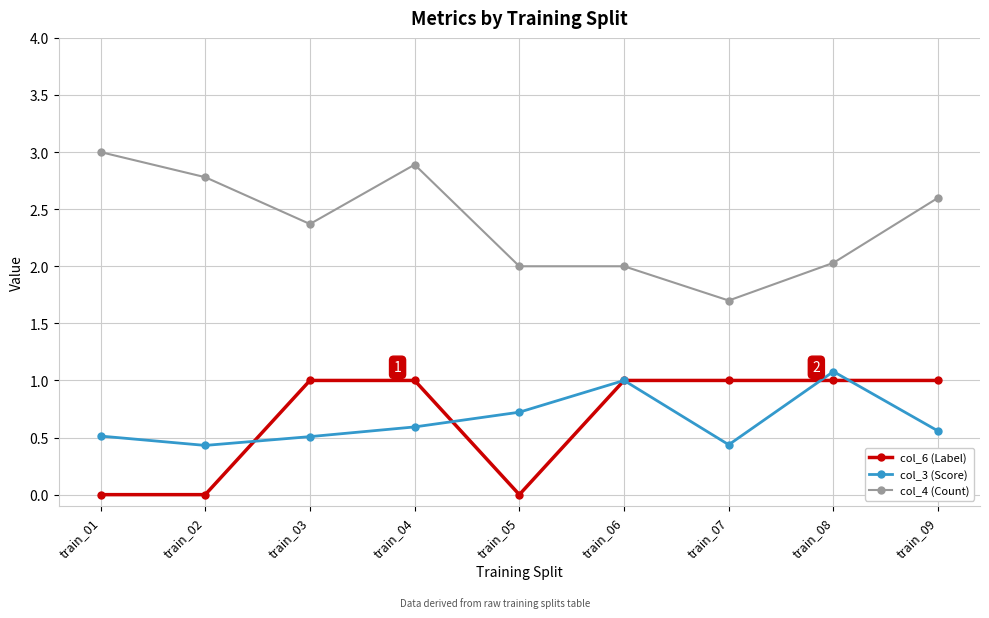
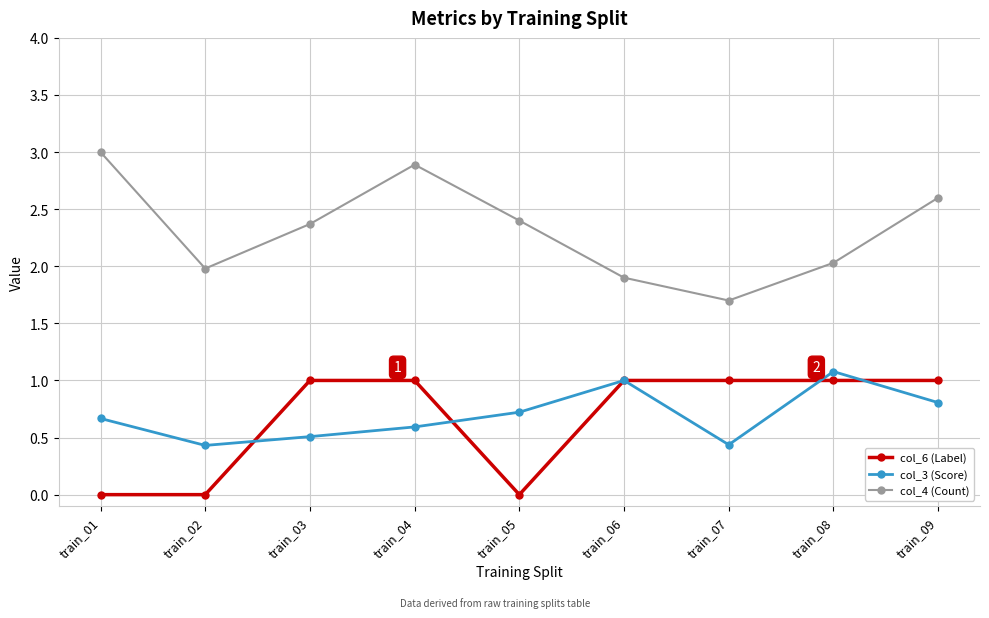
col_3 (Score), train_01: 0.51 -> 0.67
col_4 (Count), train_02: 2.78 -> 1.98
col_4 (Count), train_05: 2.0 -> 2.4
col_4 (Count), train_06: 2.0 -> 1.9
col_3 (Score), train_09: 0.56 -> 0.81
